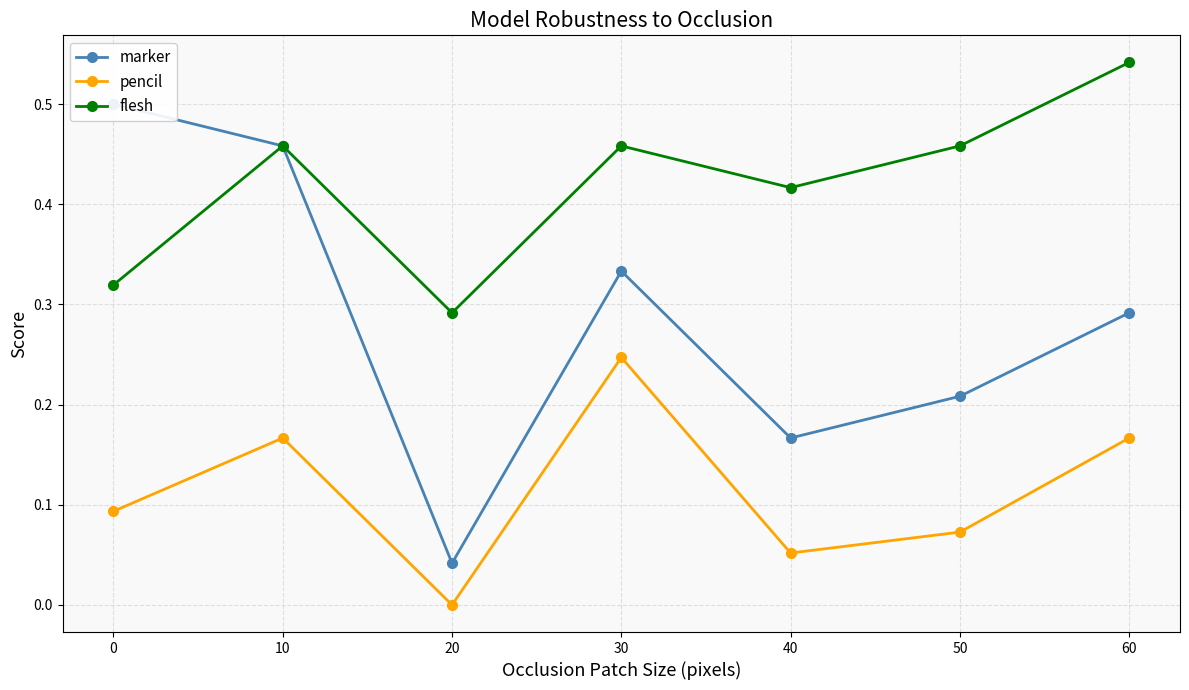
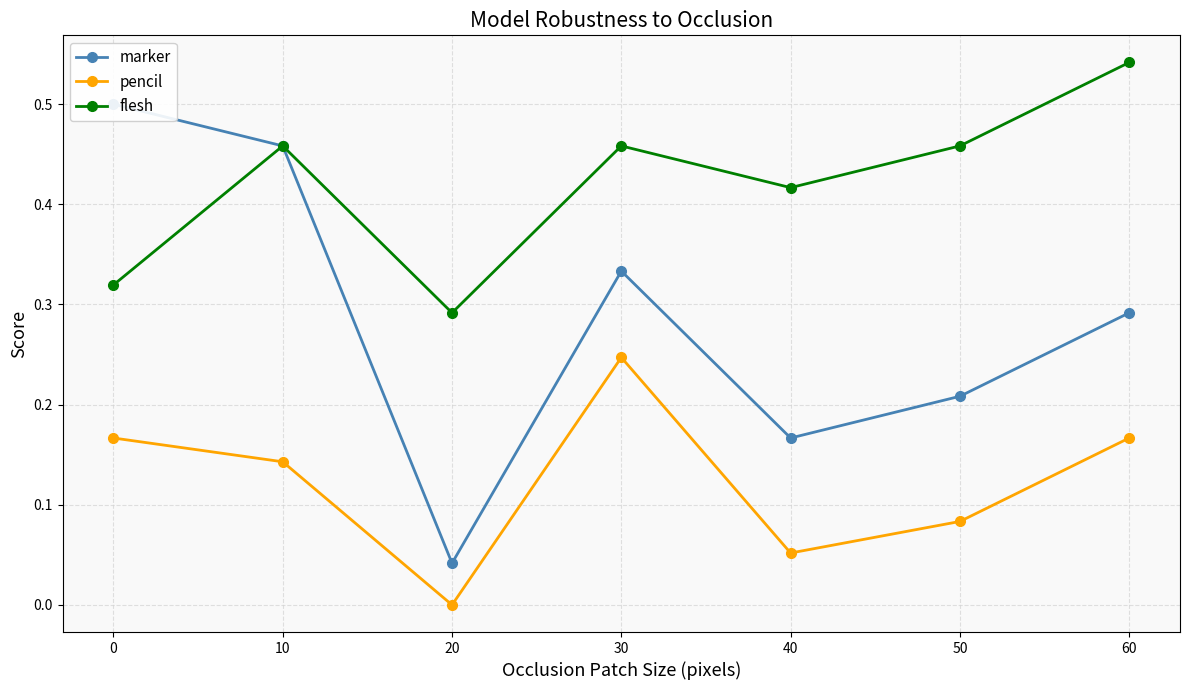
pencil, 0: 0.093 -> 0.167
pencil, 10: 0.167 -> 0.143
pencil, 50: 0.073 -> 0.083
